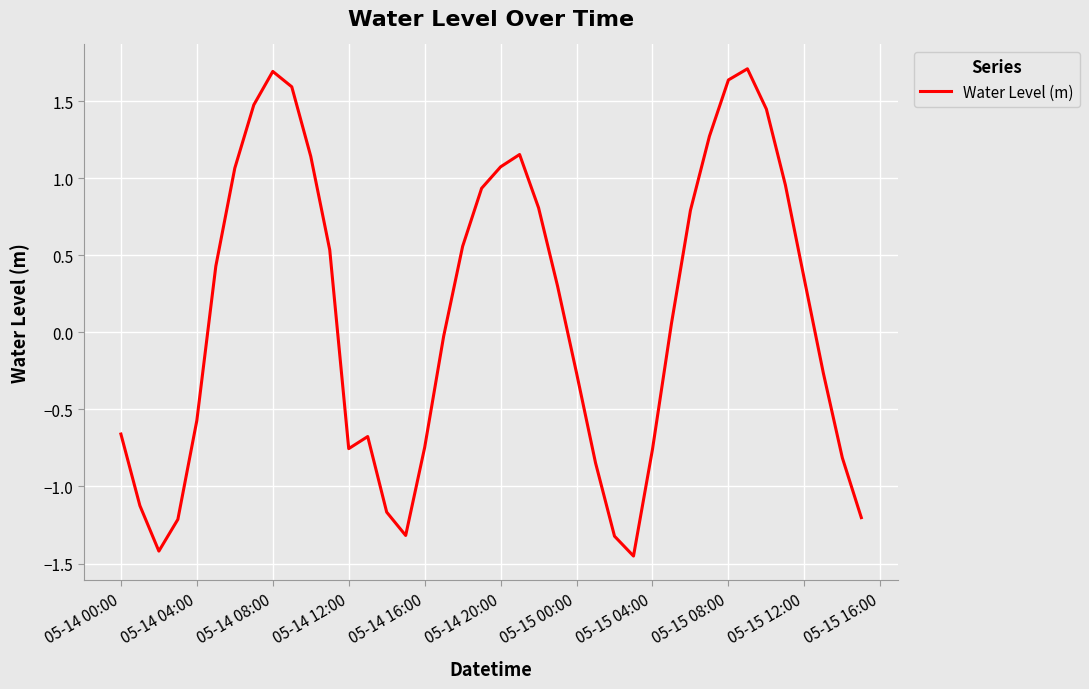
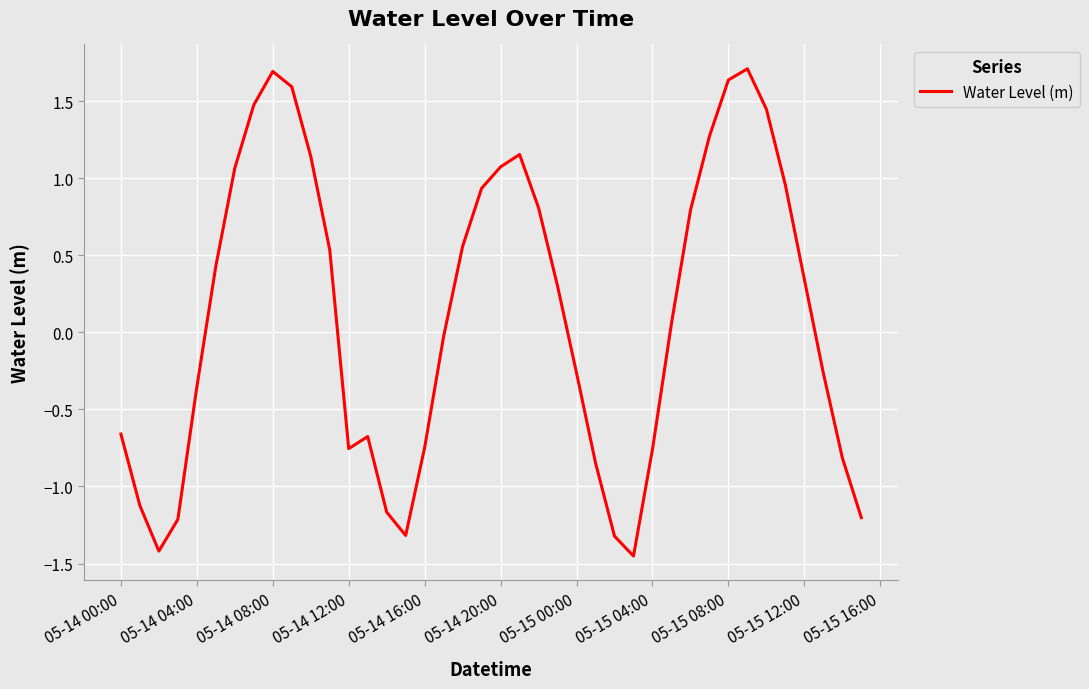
05-14 04:00: -0.57 -> -0.35
